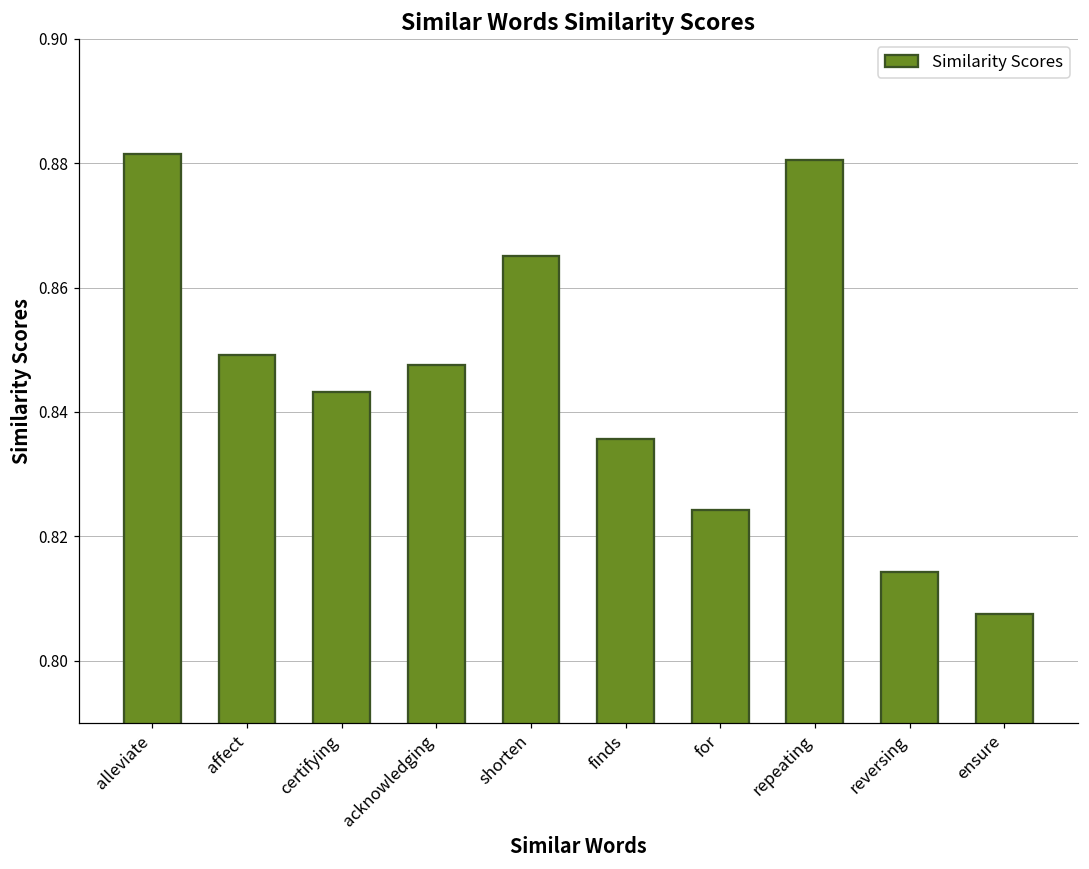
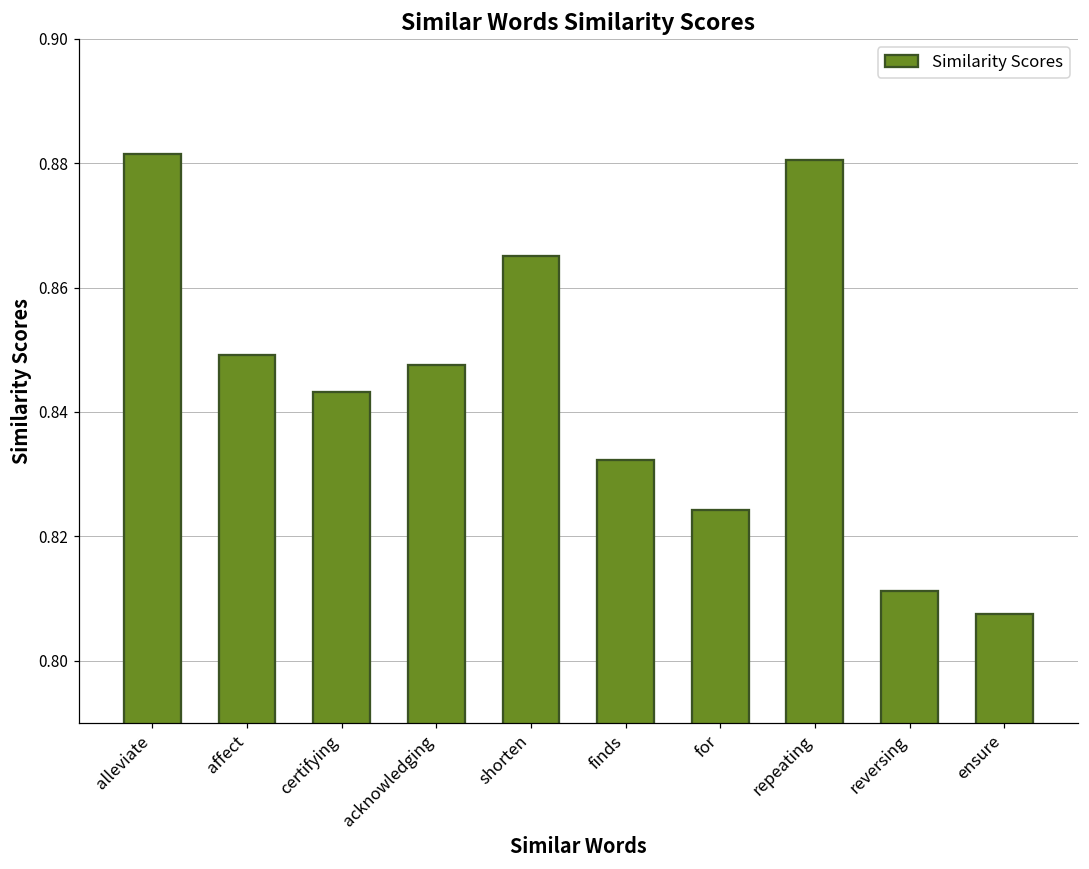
finds: 0.836 -> 0.832
reversing: 0.814 -> 0.811
